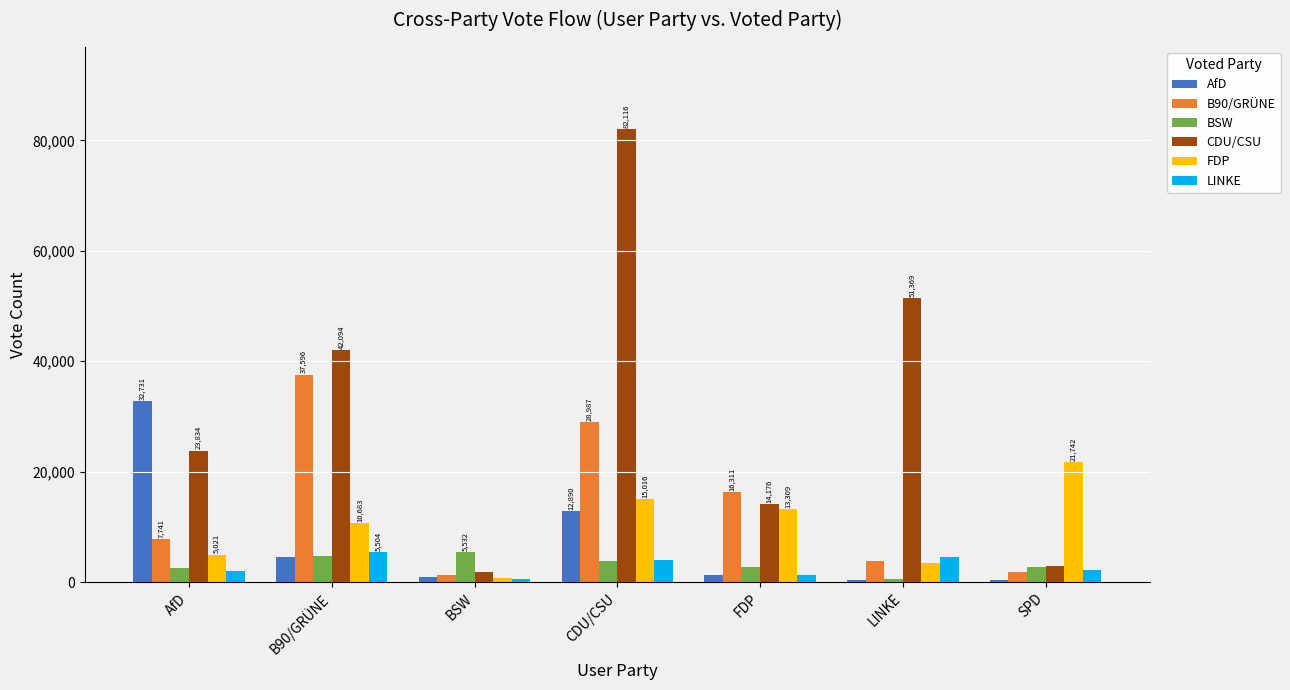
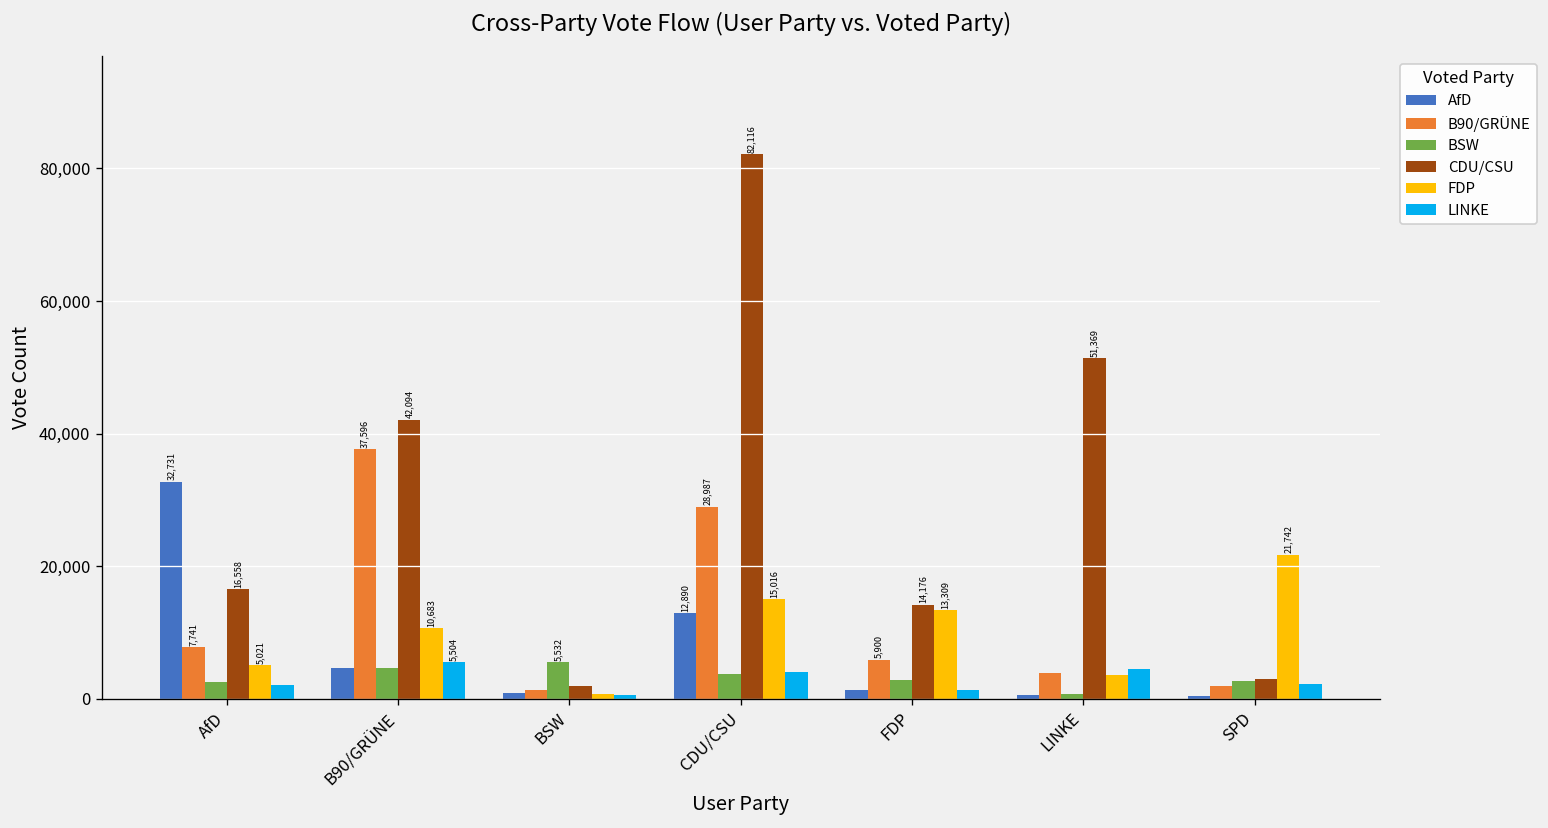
CDU/CSU, AfD: 23,834 -> 16,558
B90/GRÜNE, FDP: 16,311 -> 5,900
